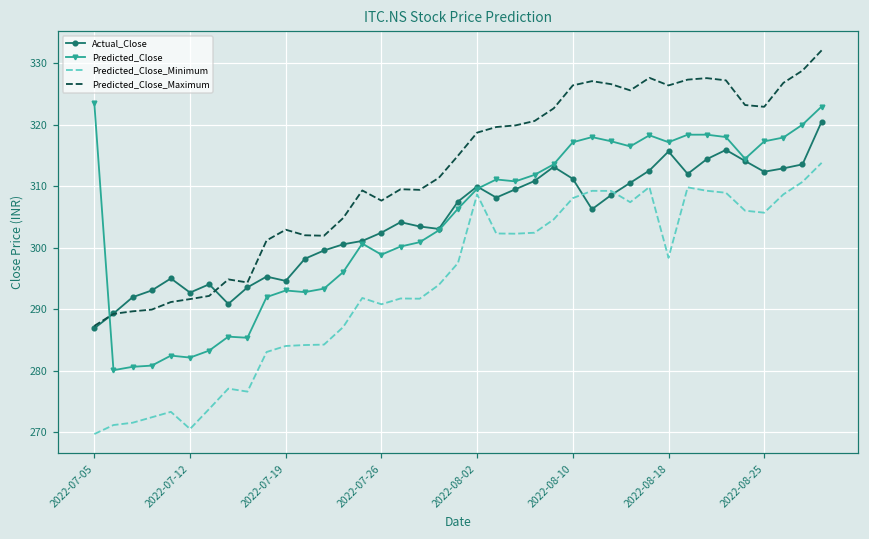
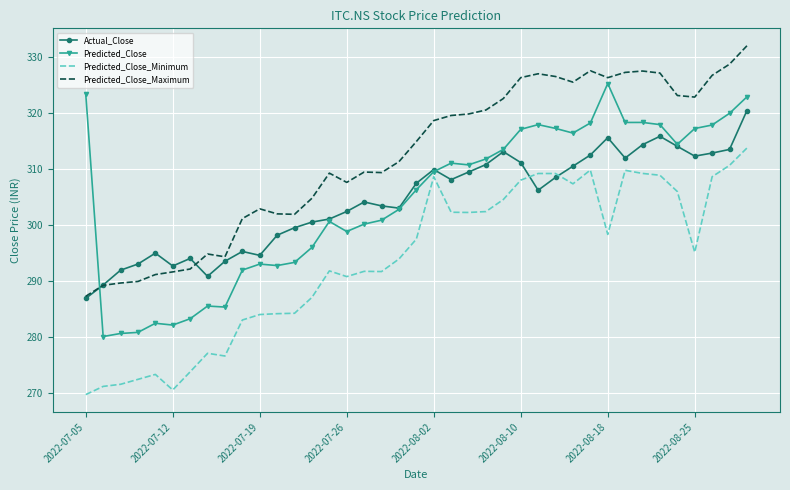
Predicted_Close, 2022-08-18: 317 -> 325
Predicted_Close_Minimum, 2022-08-25: 306 -> 295
